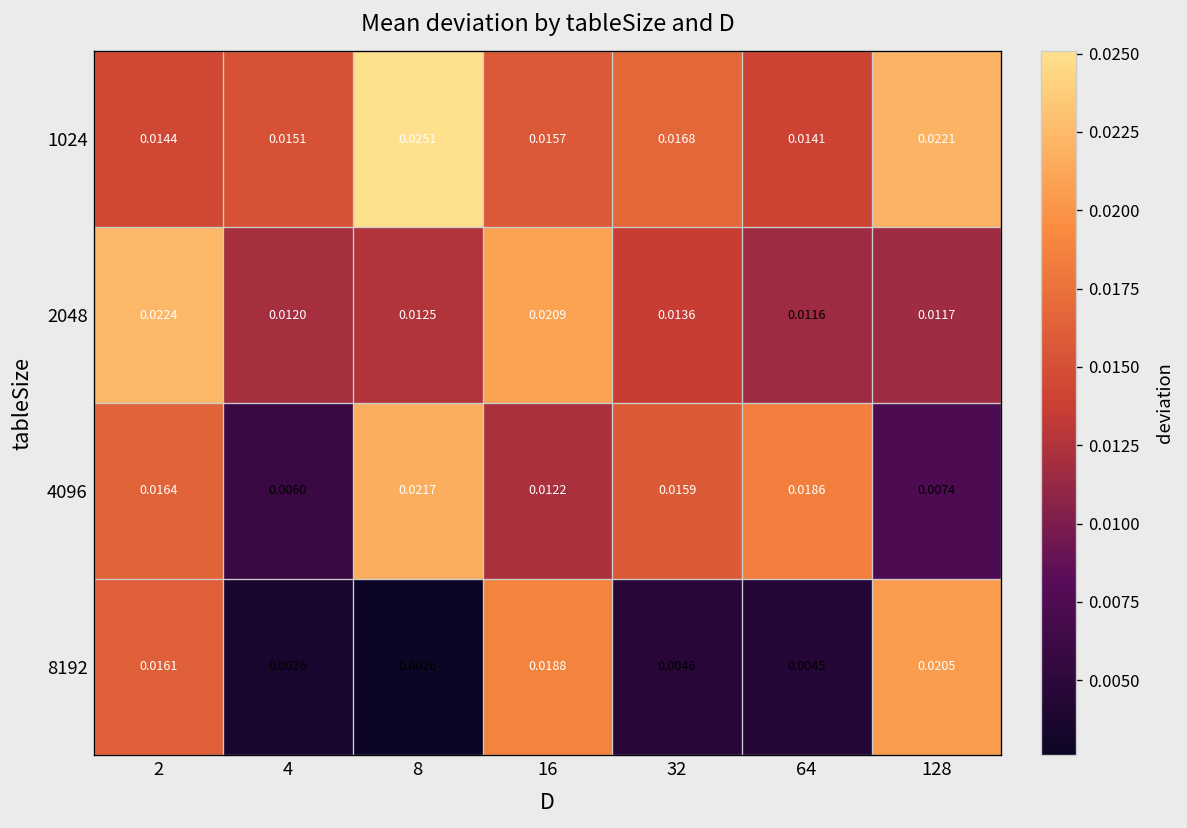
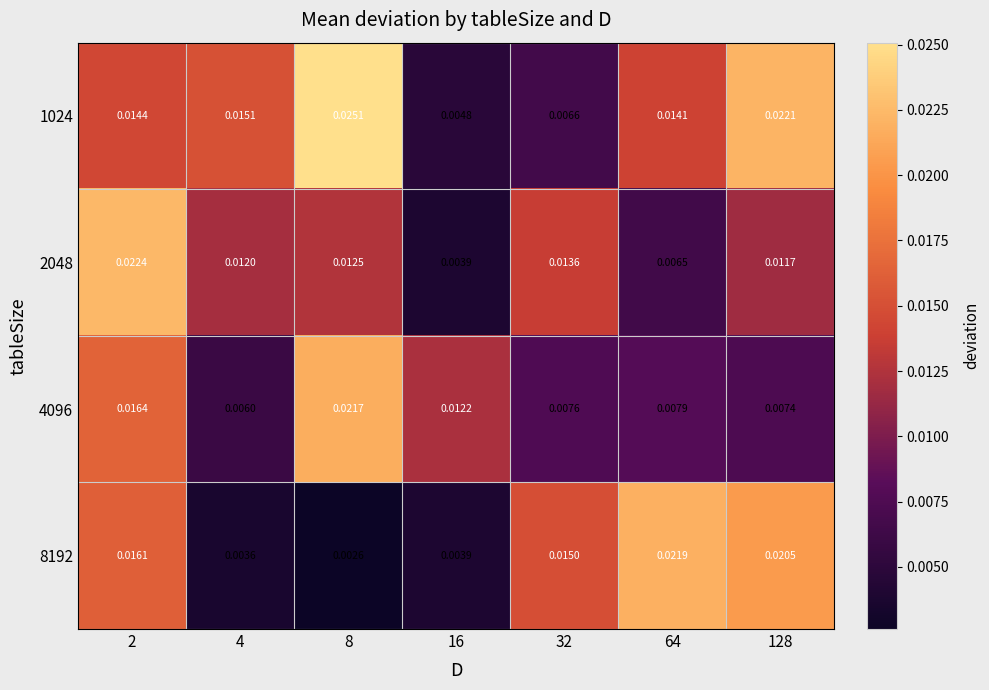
1024, 16: 0.0157 -> 0.0048
1024, 32: 0.0168 -> 0.0066
2048, 16: 0.0209 -> 0.0039
2048, 64: 0.0116 -> 0.0065
4096, 32: 0.0159 -> 0.0076
4096, 64: 0.0186 -> 0.0079
8192, 16: 0.0188 -> 0.0039
8192, 32: 0.0046 -> 0.0150
8192, 64: 0.0045 -> 0.0219
